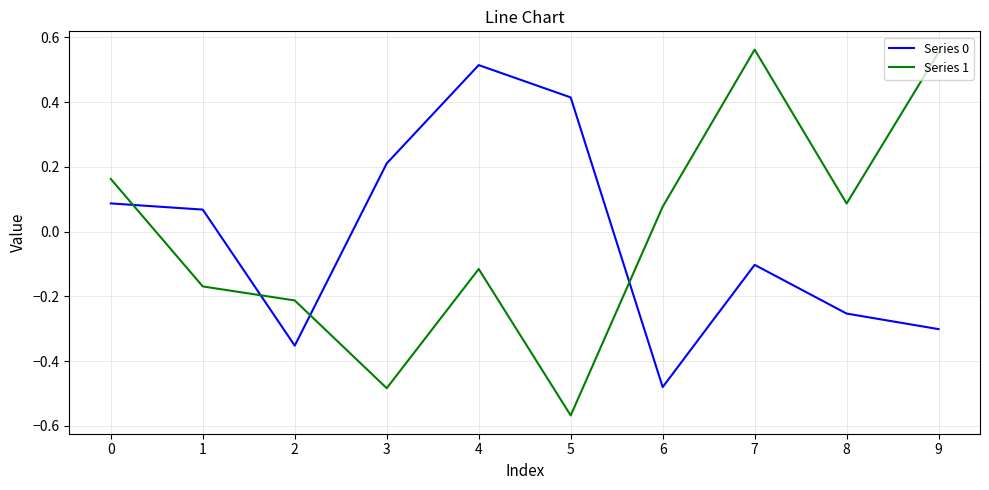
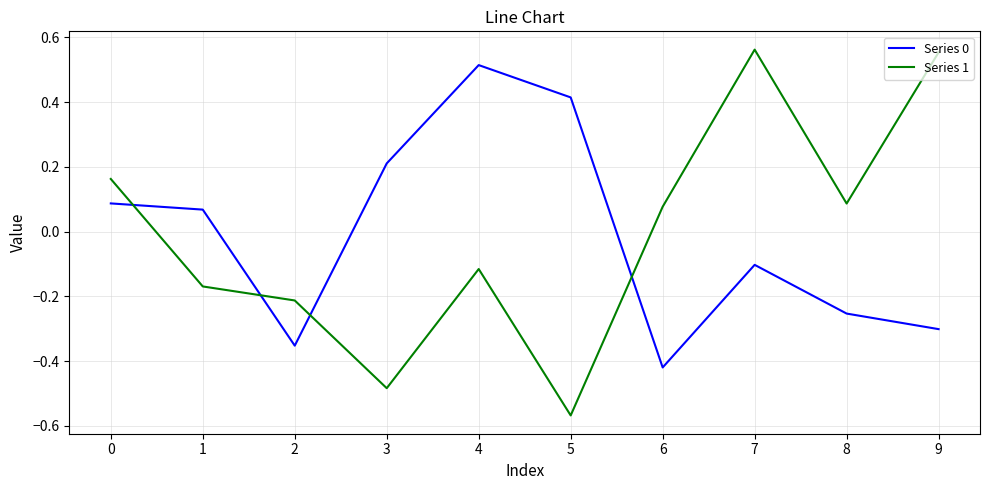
Series 0, 6: -0.48 -> -0.42
